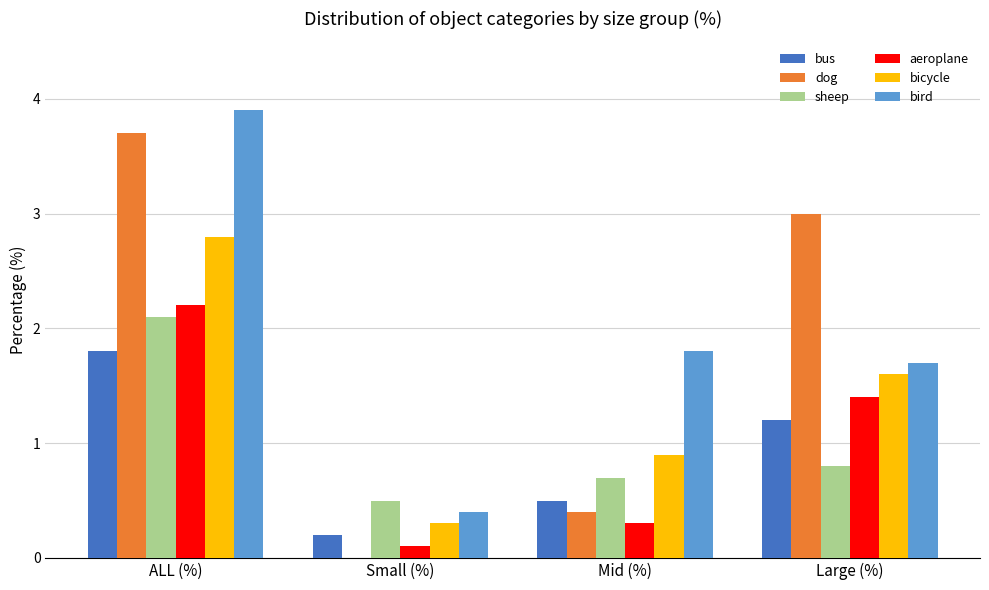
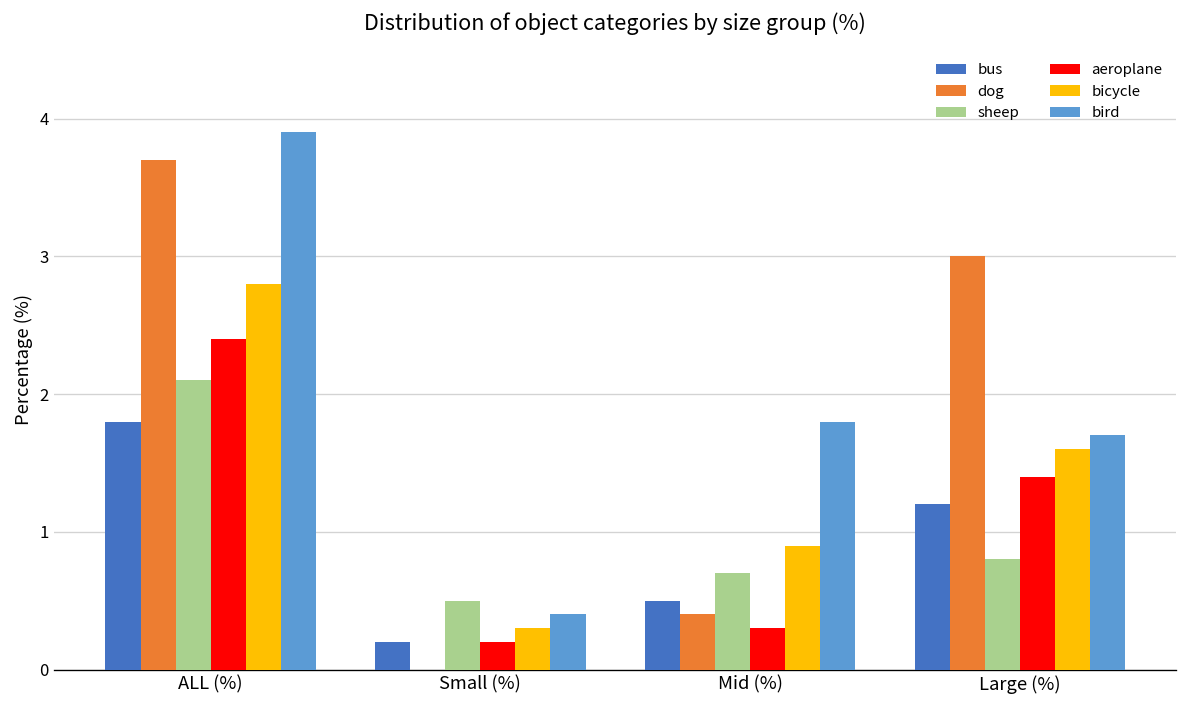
aeroplane, ALL (%): 2.2 -> 2.4
aeroplane, Small (%): 0.1 -> 0.2
